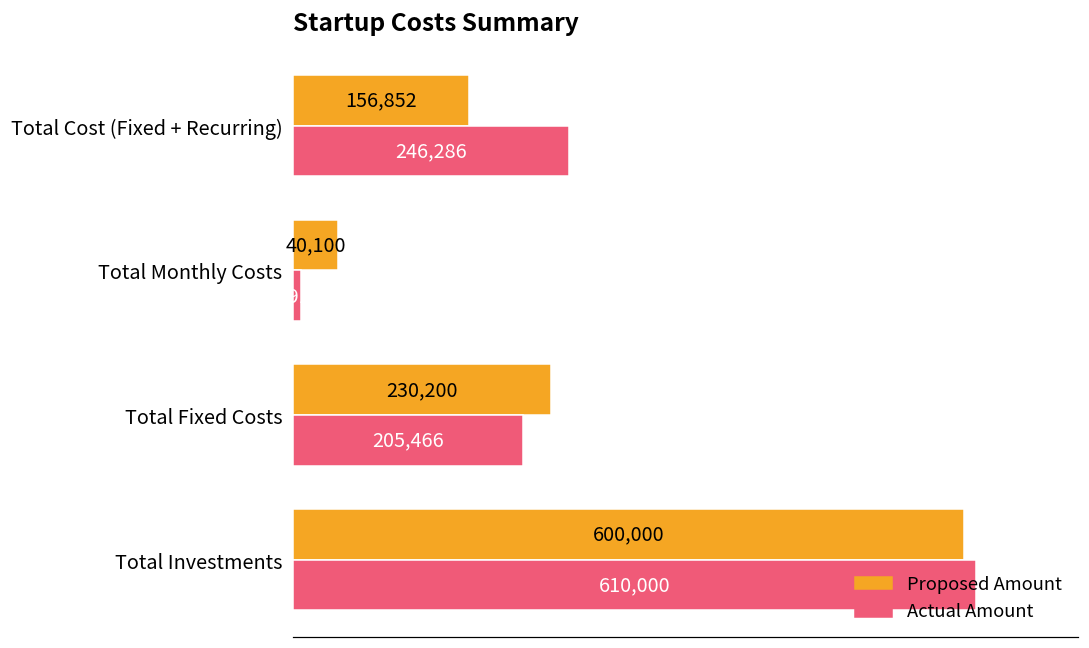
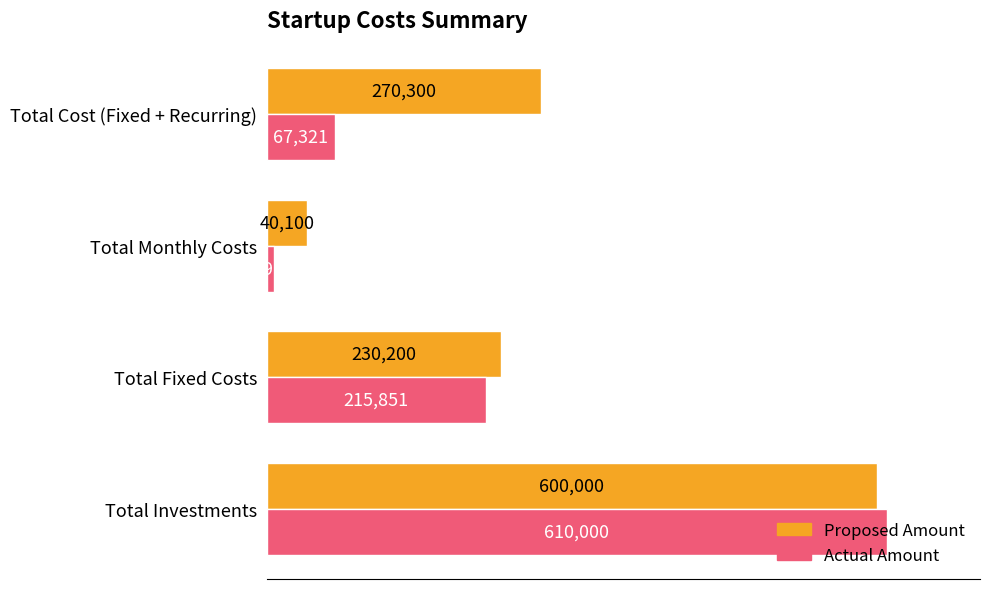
Proposed Amount, Total Cost (Fixed + Recurring): 156,852 -> 270,300
Actual Amount, Total Cost (Fixed + Recurring): 246,286 -> 67,321
Actual Amount, Total Fixed Costs: 205,466 -> 215,851
